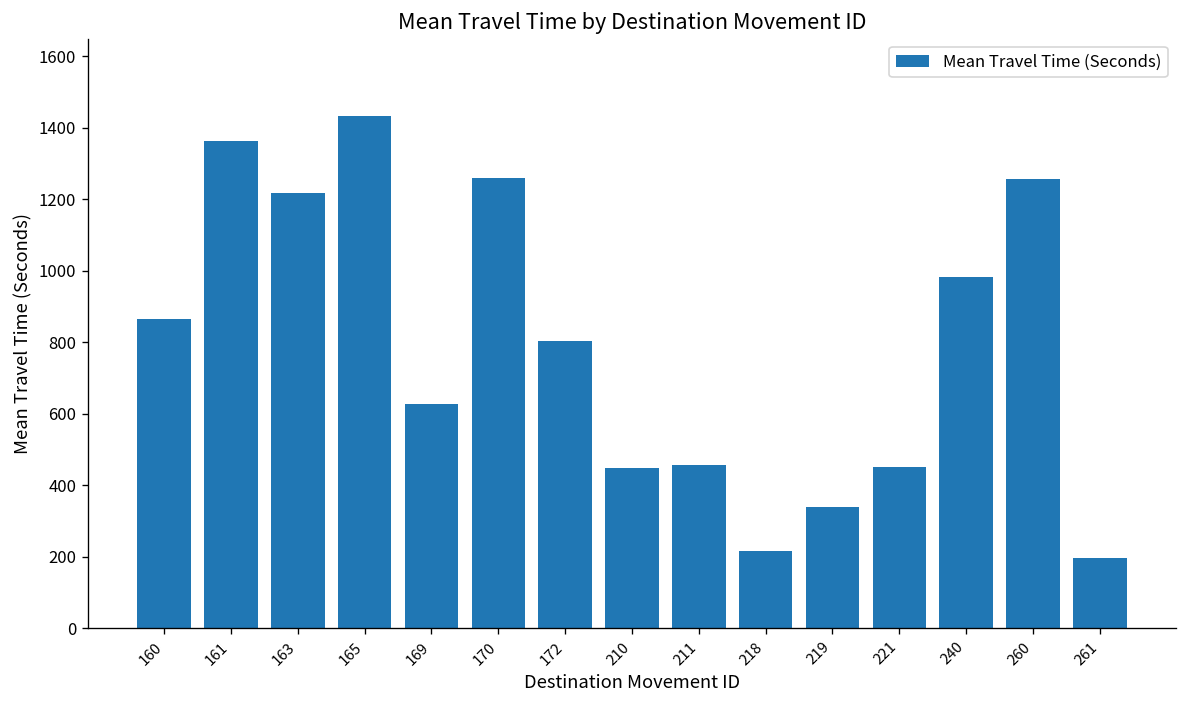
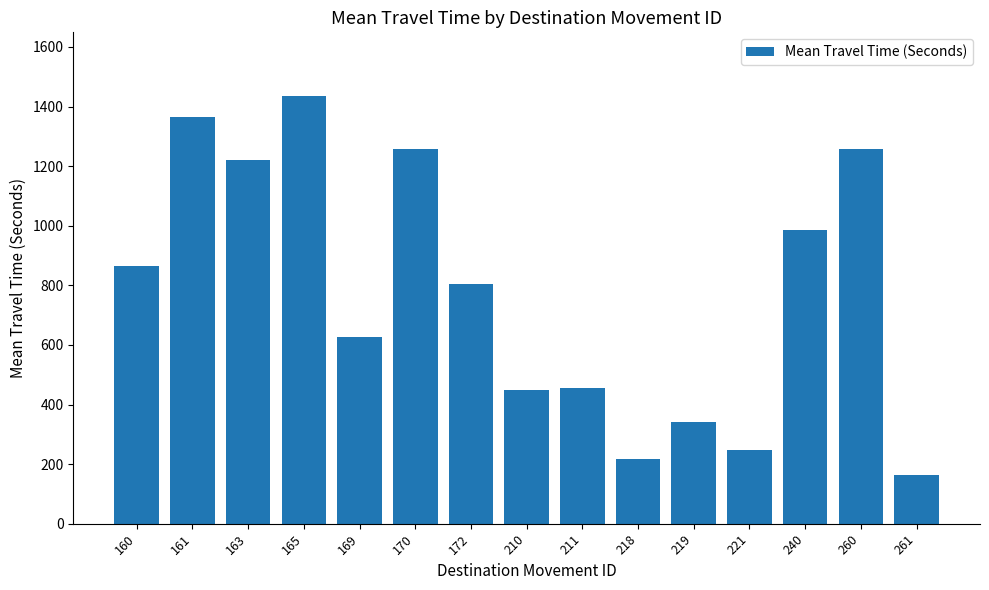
221: 450 -> 250
261: 200 -> 170
